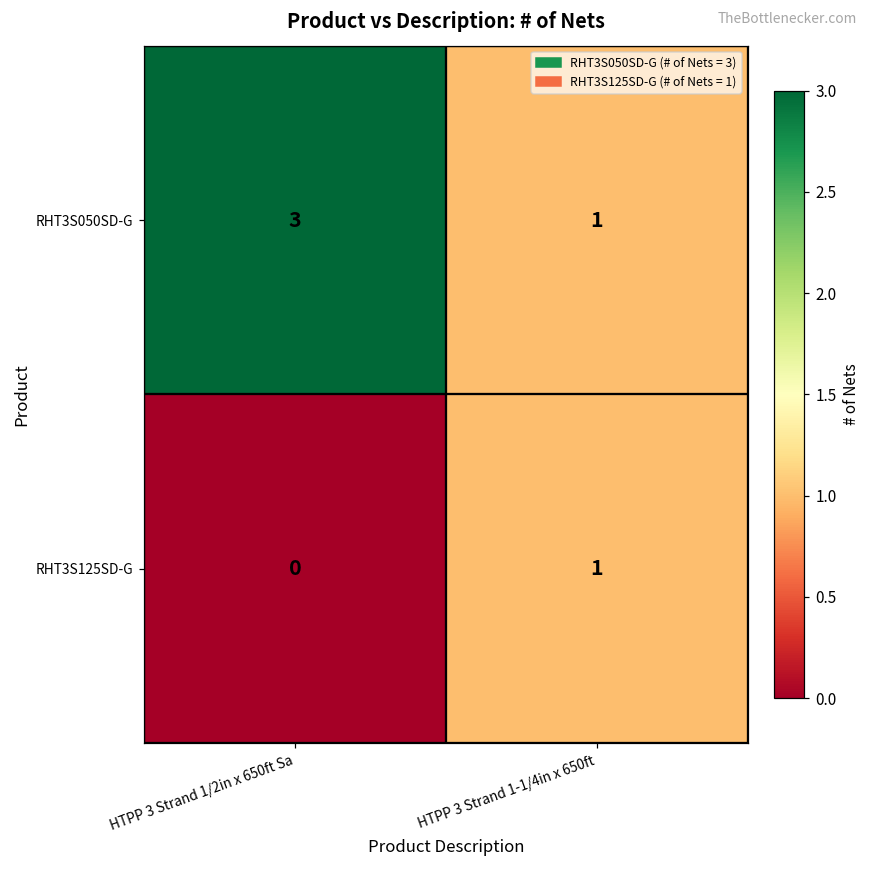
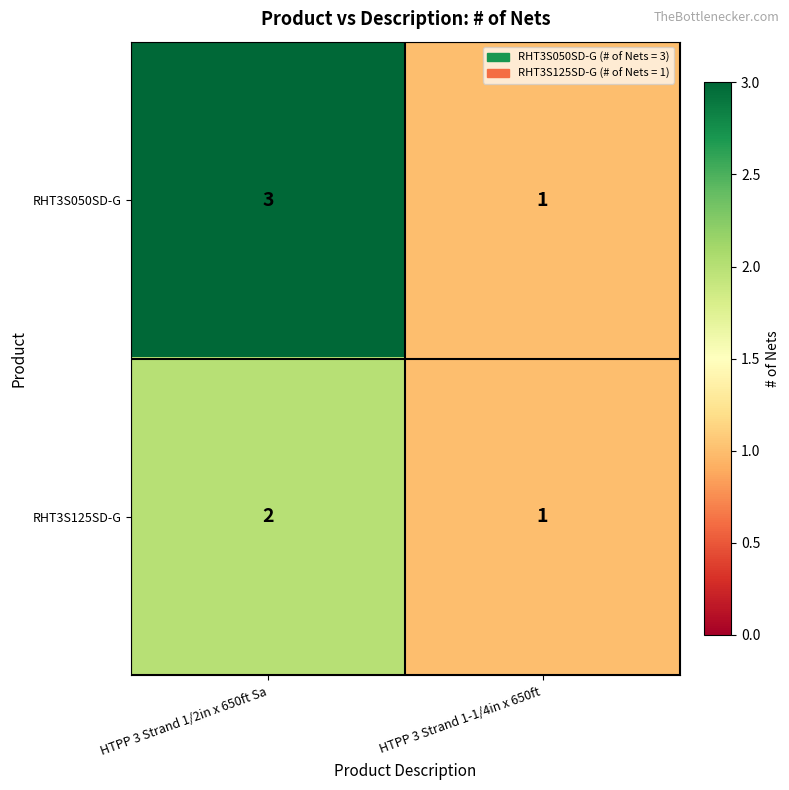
RHT3S125SD-G, HTPP 3 Strand 1/2in x 650ft Sa: 0 -> 2
